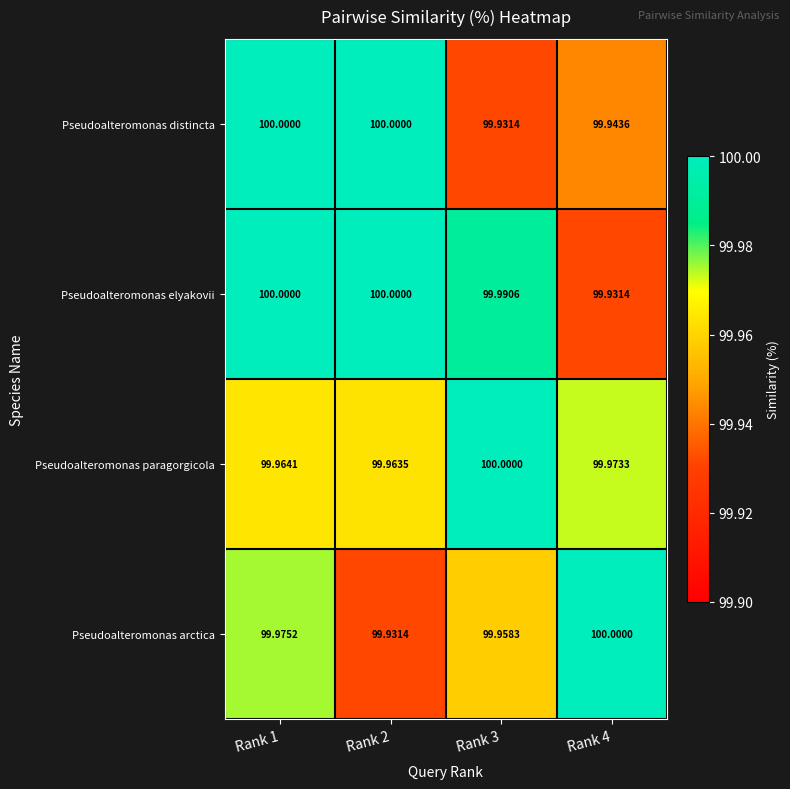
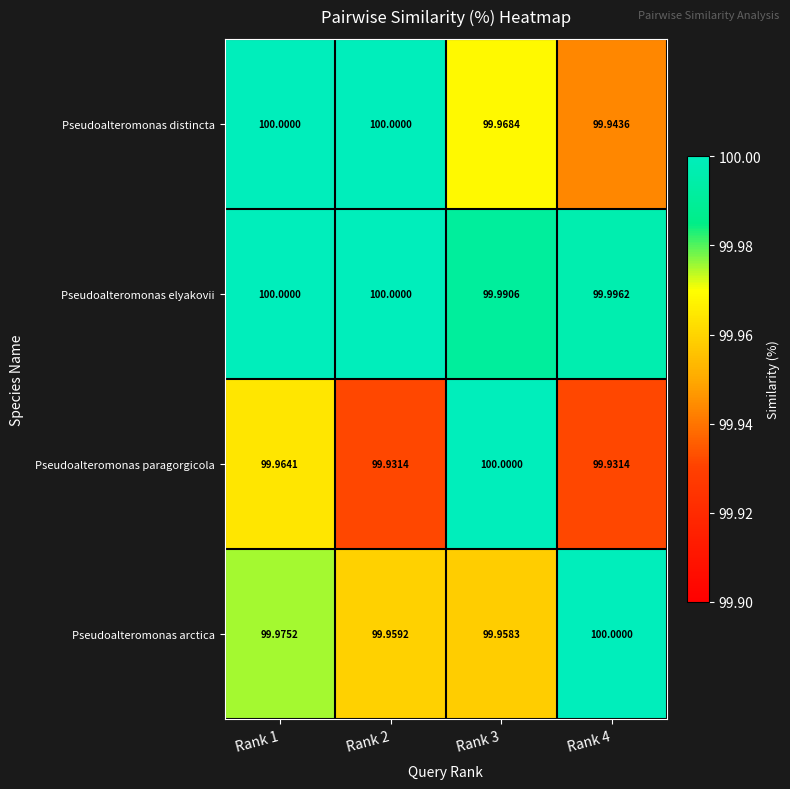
Pseudoalteromonas distincta, Rank 3: 99.9314 -> 99.9684
Pseudoalteromonas elyakovii, Rank 4: 99.9314 -> 99.9962
Pseudoalteromonas paragorgicola, Rank 2: 99.9635 -> 99.9314
Pseudoalteromonas paragorgicola, Rank 4: 99.9733 -> 99.9314
Pseudoalteromonas arctica, Rank 2: 99.9314 -> 99.9592
